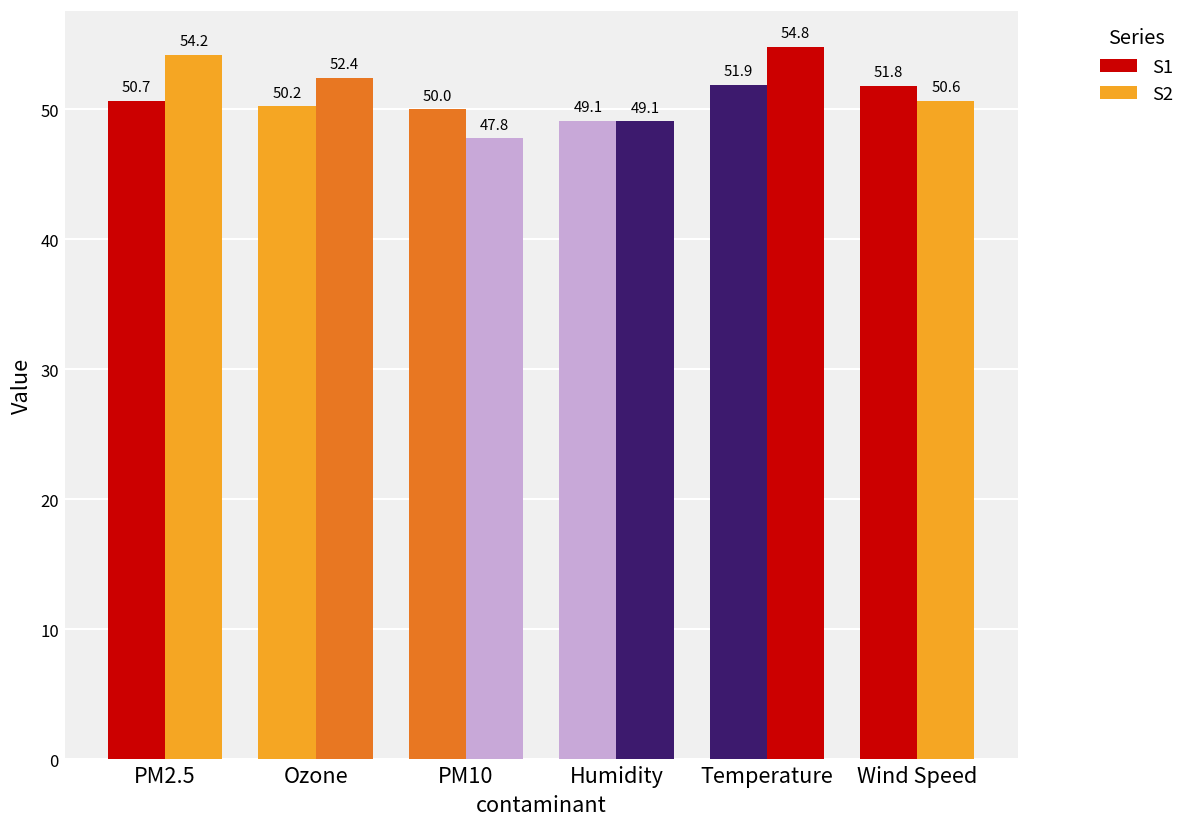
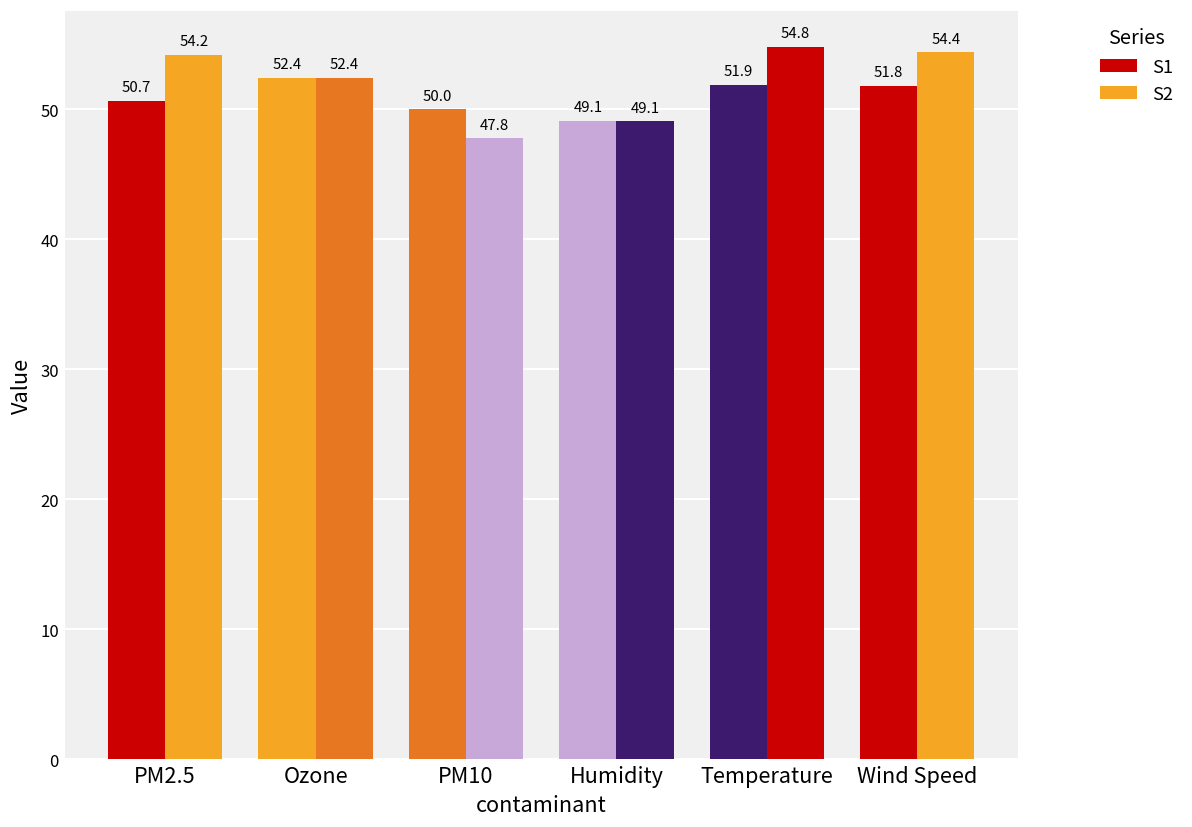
S1, Ozone: 50.2 -> 52.4
S2, Wind Speed: 50.6 -> 54.4
